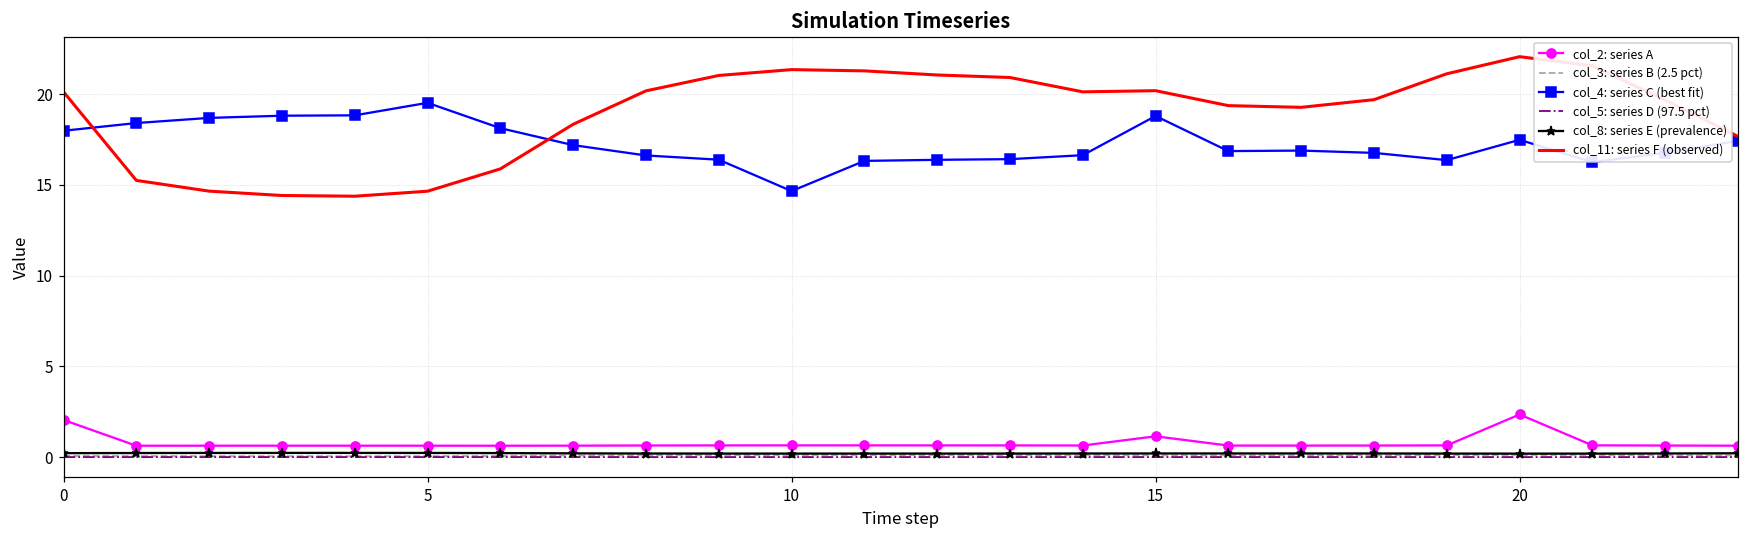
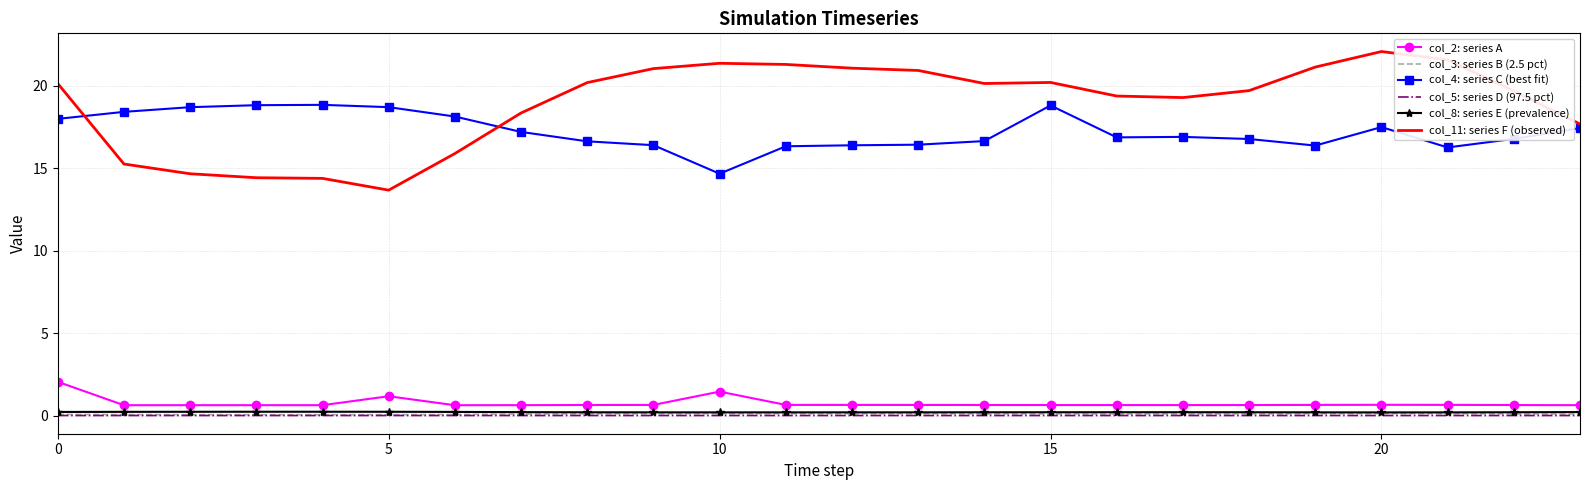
col_2: series A, 5: 0.6 -> 1.2
col_4: series C (best fit), 5: 19.5 -> 18.7
col_11: series F (observed), 5: 14.7 -> 13.7
col_2: series A, 10: 0.6 -> 1.5
col_2: series A, 15: 1.1 -> 0.6
col_2: series A, 20: 2.4 -> 0.7
